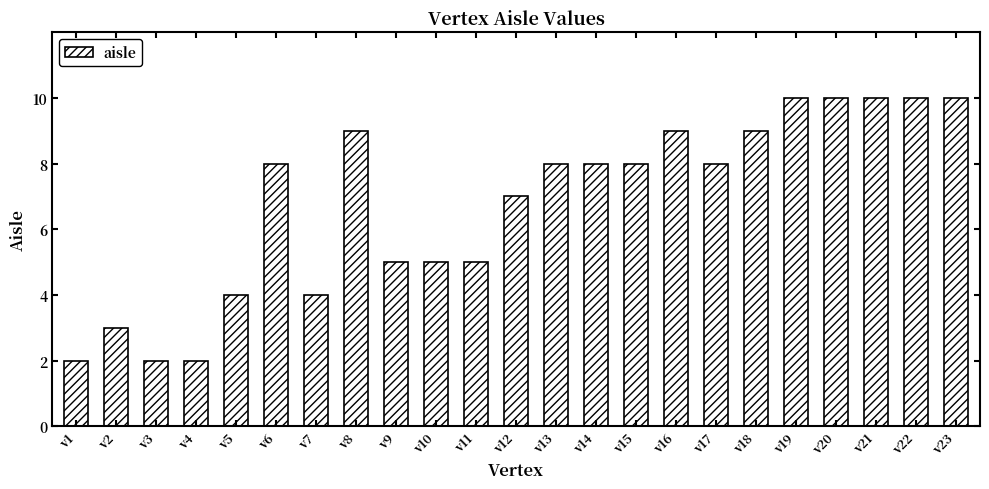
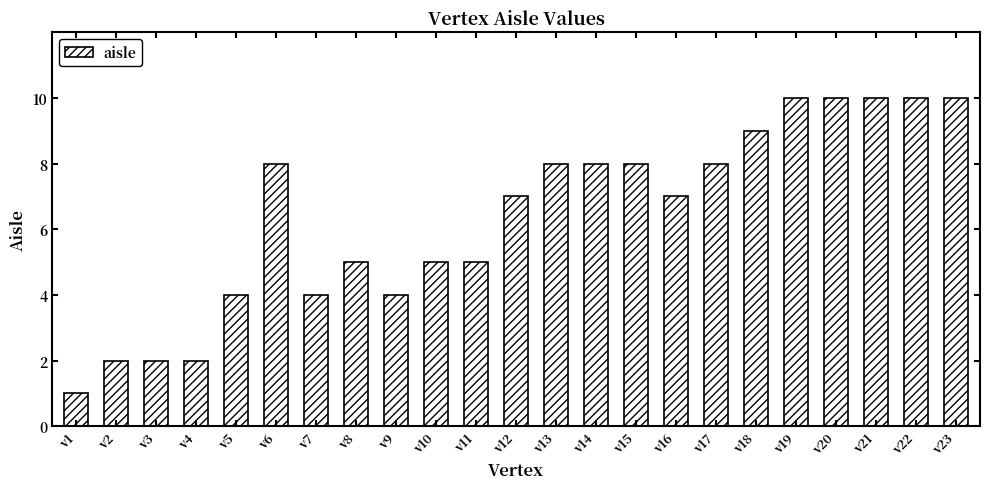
v1: 2 -> 1
v2: 3 -> 2
v8: 9 -> 5
v9: 5 -> 4
v16: 9 -> 7
